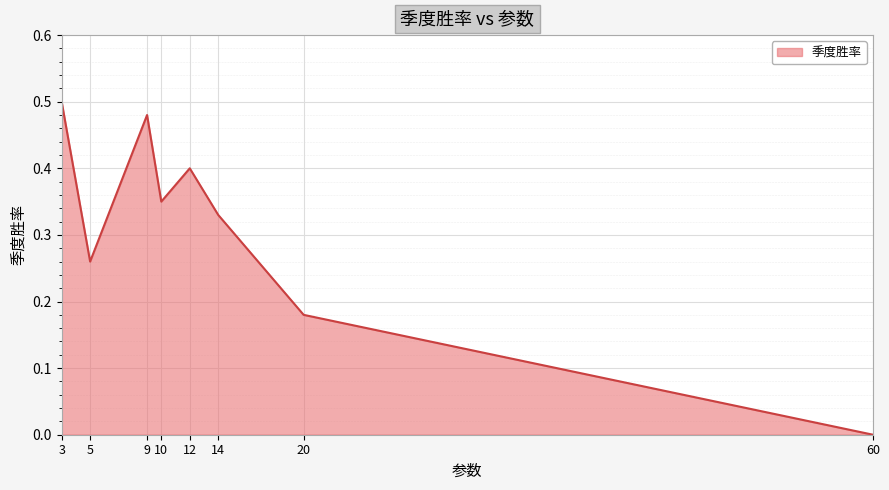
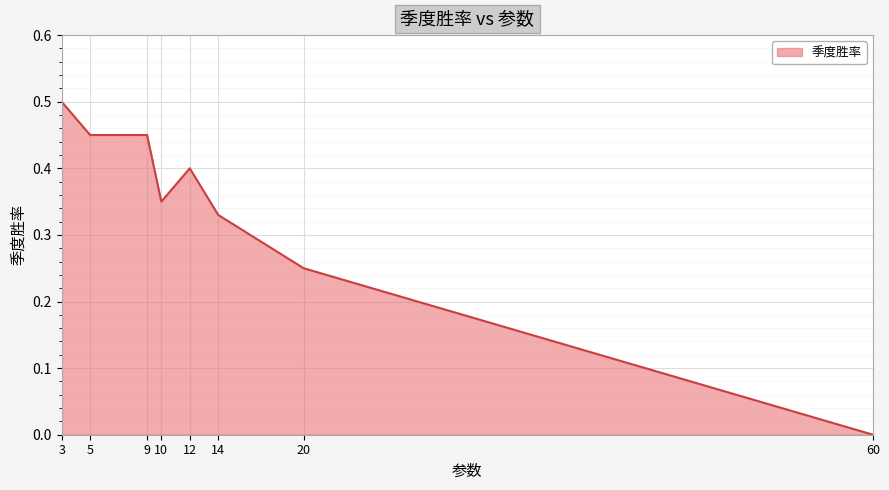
5: 0.26 -> 0.45
9: 0.48 -> 0.45
20: 0.18 -> 0.25
